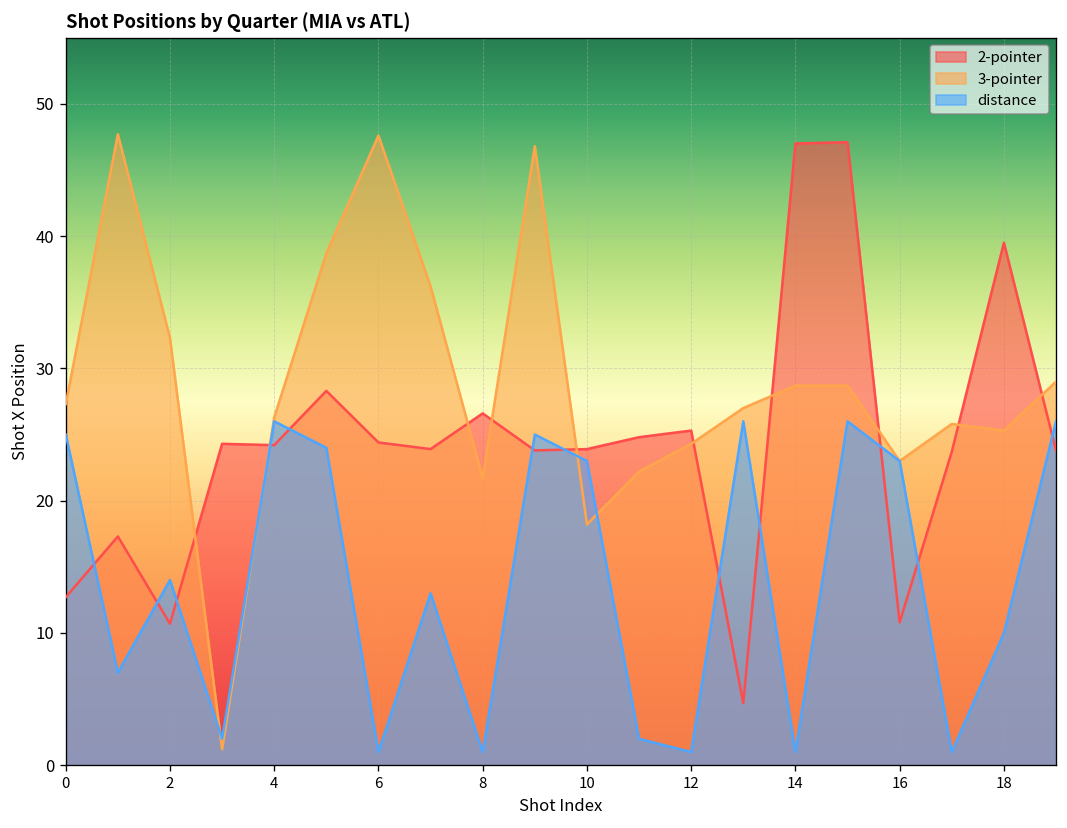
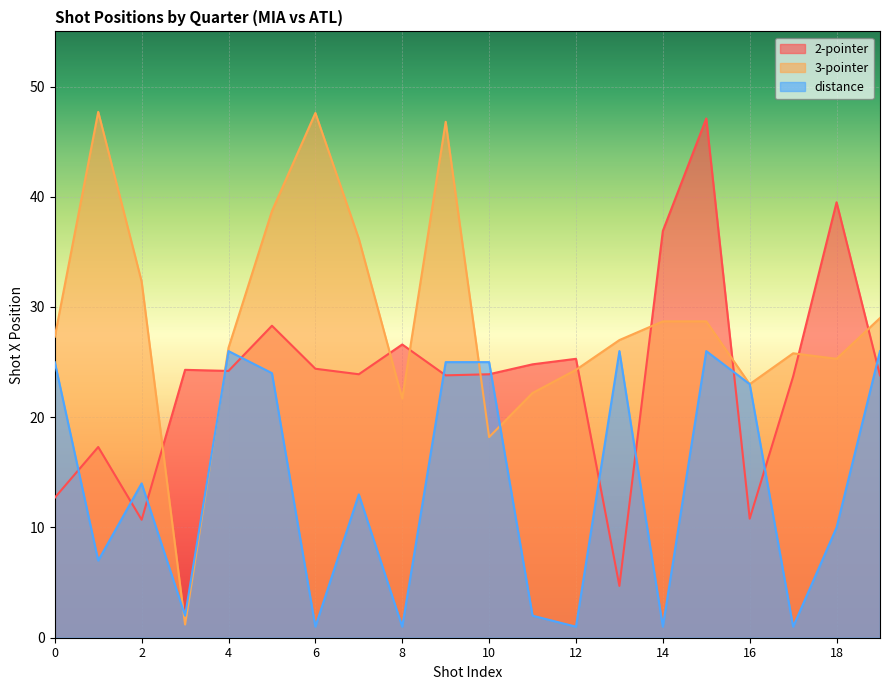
distance, 10: 23 -> 25
2-pointer, 14: 47.0 -> 36.9
